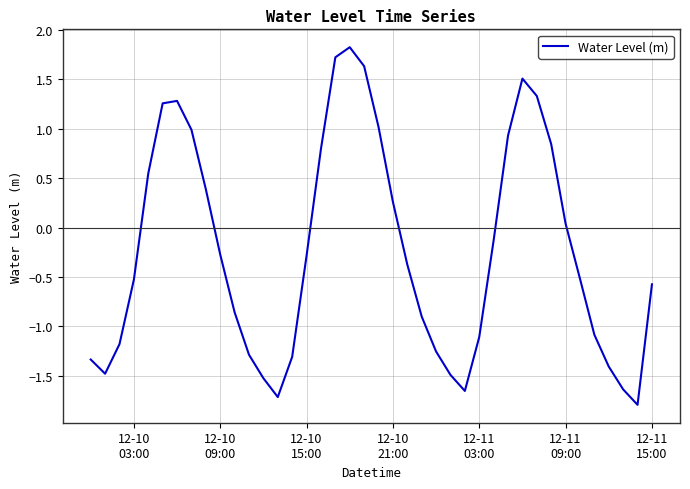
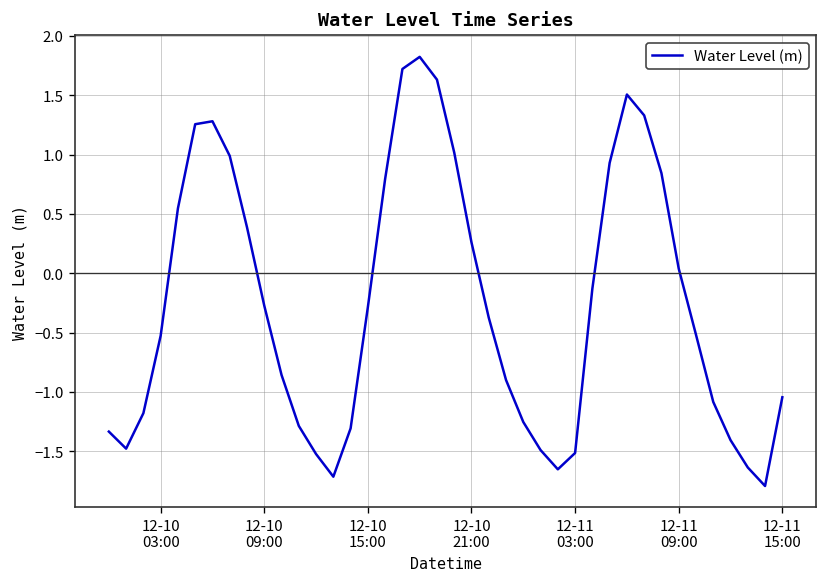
12-11 03:00: -1.1 -> -1.5
12-11 15:00: -0.6 -> -1.0
